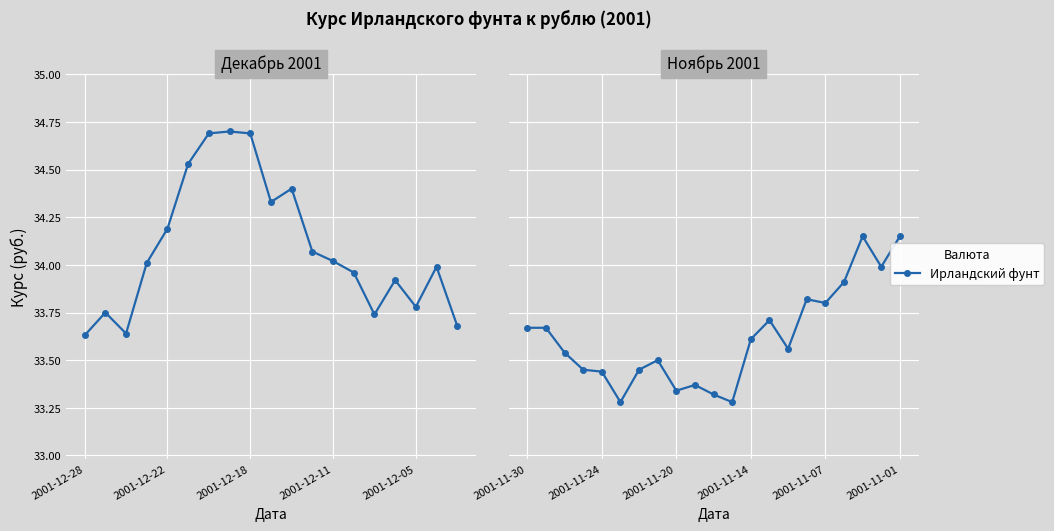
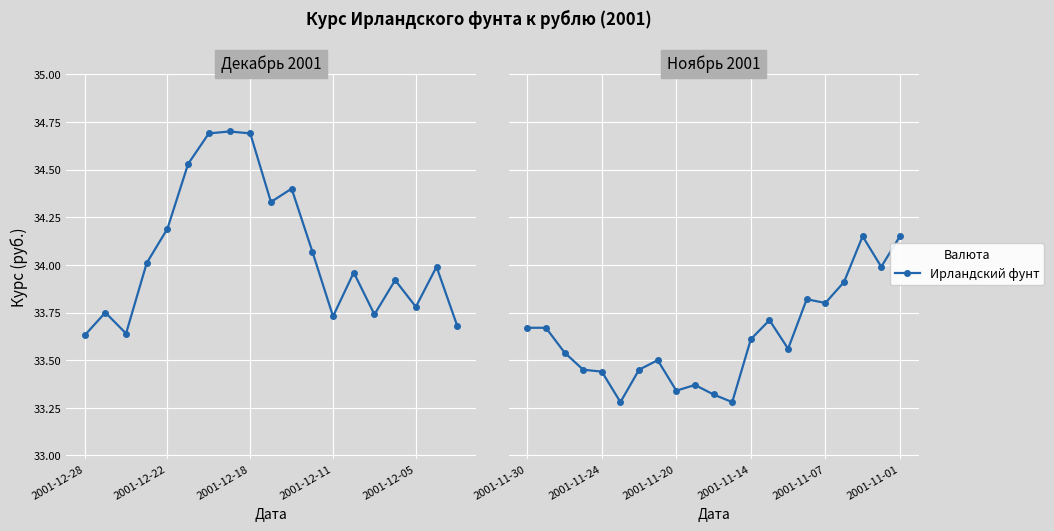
Декабрь 2001, 2001-12-11: 34.02 -> 33.73
